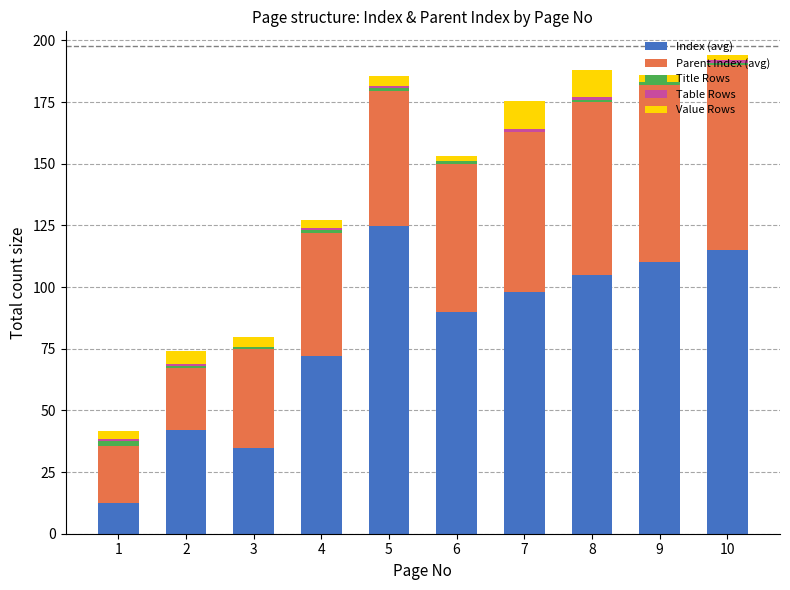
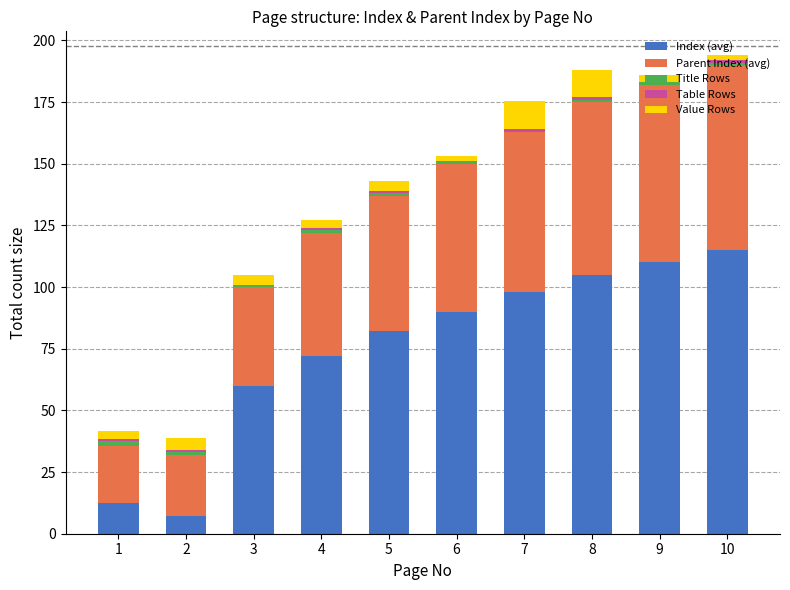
Index (avg), 2: 42 -> 7
Index (avg), 3: 35 -> 60
Index (avg), 5: 125 -> 82
